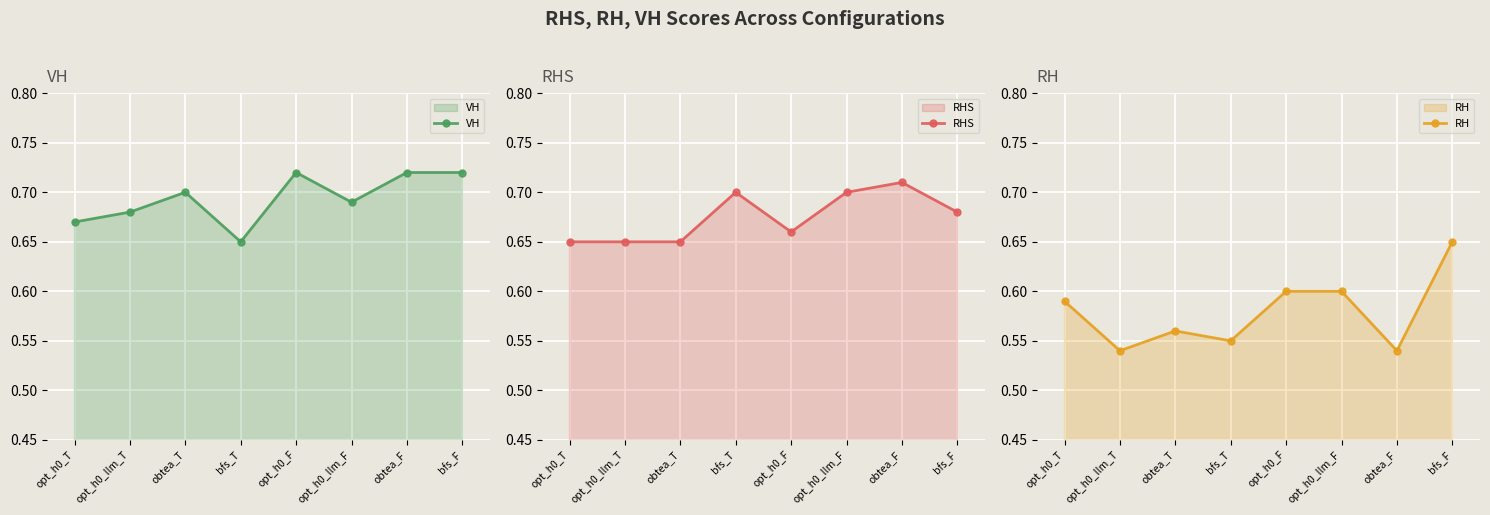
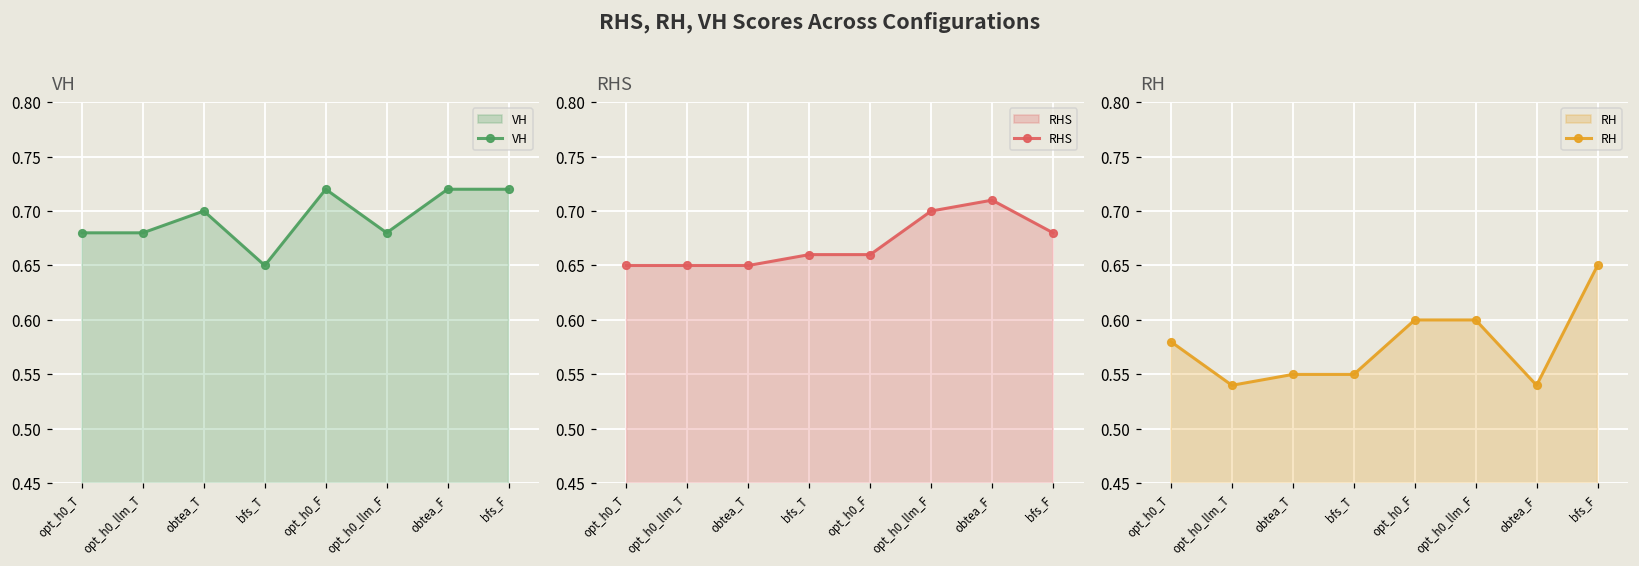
VH, opt_h0_T: 0.67 -> 0.68
VH, opt_h0_llm_F: 0.69 -> 0.68
RHS, bfs_T: 0.70 -> 0.66
RH, opt_h0_T: 0.59 -> 0.58
RH, obtea_T: 0.56 -> 0.55
